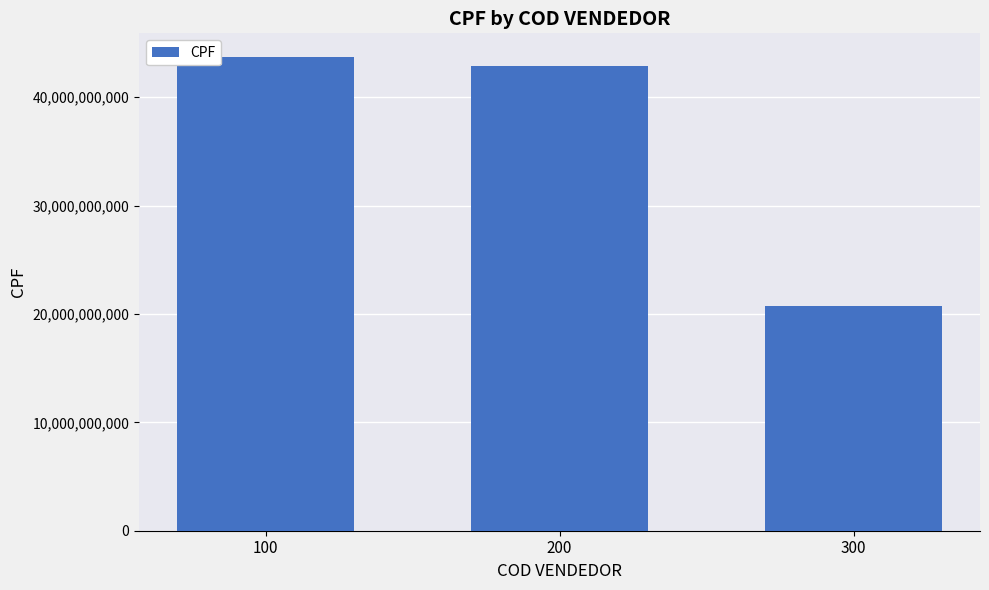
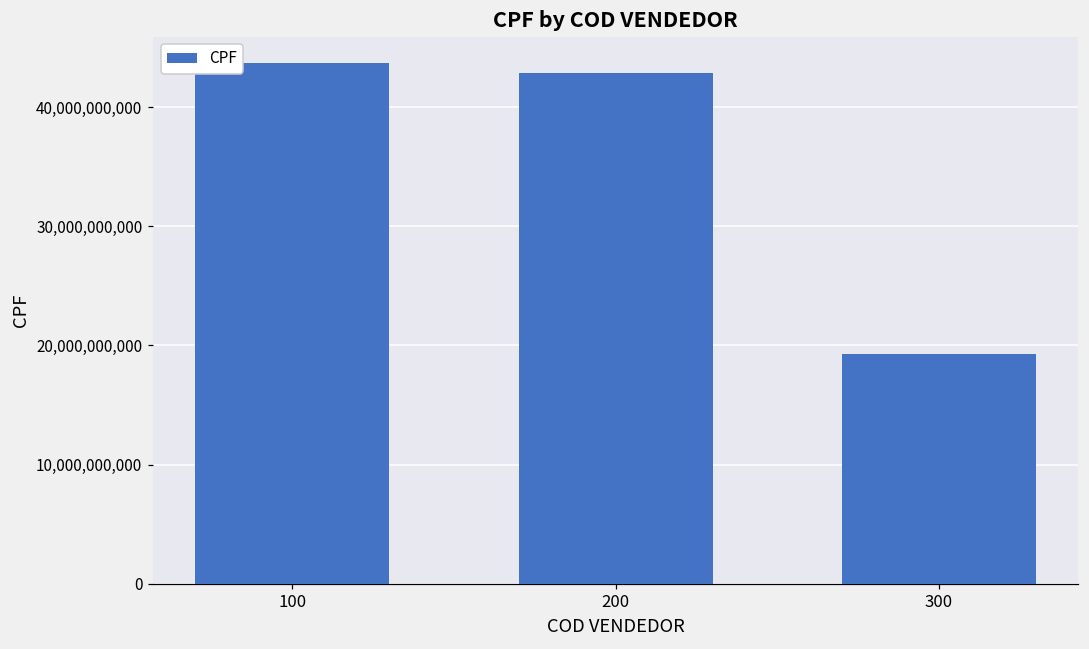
300: 20,700,000,000 -> 19,300,000,000
